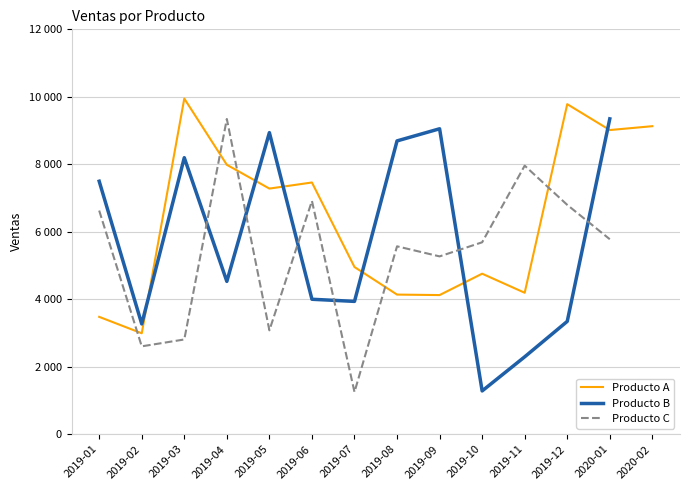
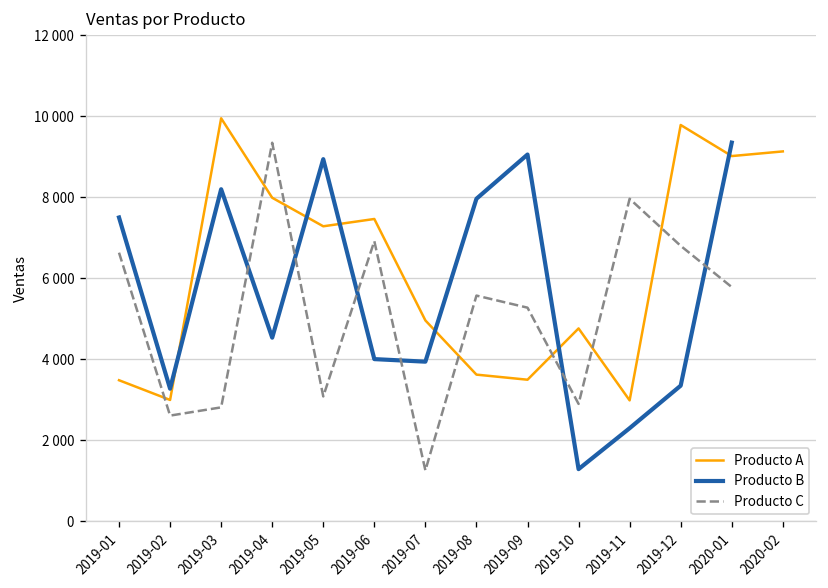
Producto A, 2019-08: 4100 -> 3600
Producto B, 2019-08: 8700 -> 8000
Producto A, 2019-09: 4100 -> 3500
Producto C, 2019-10: 5700 -> 2900
Producto A, 2019-11: 4200 -> 3000
